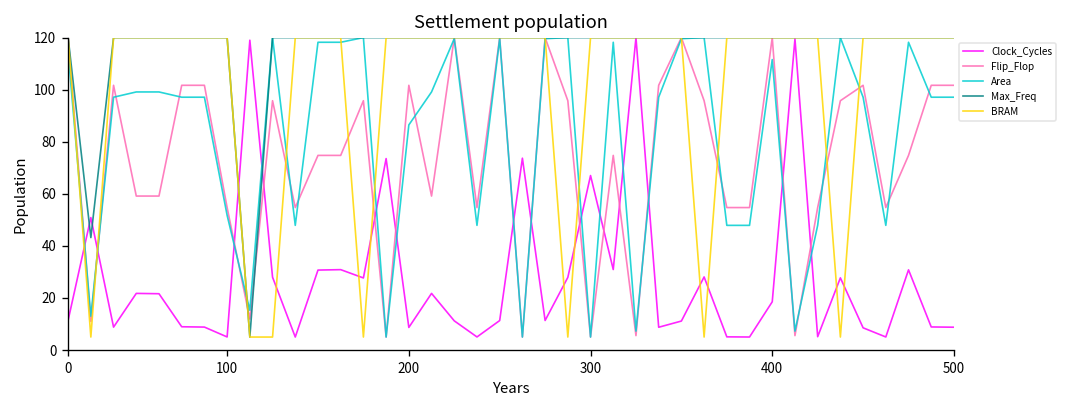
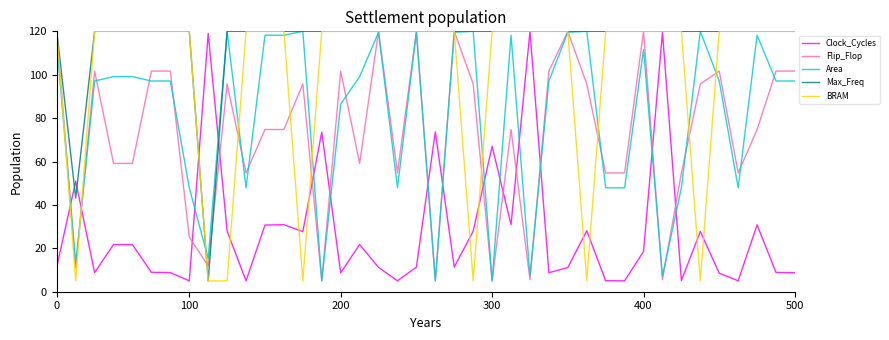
Flip_Flop, 100: 55 -> 25
Area, 100: 52 -> 48
